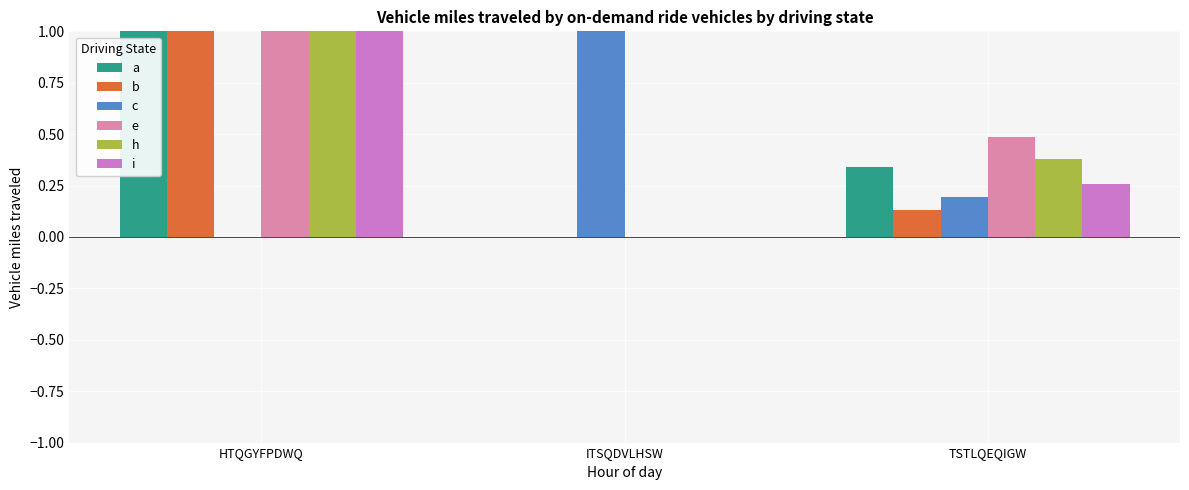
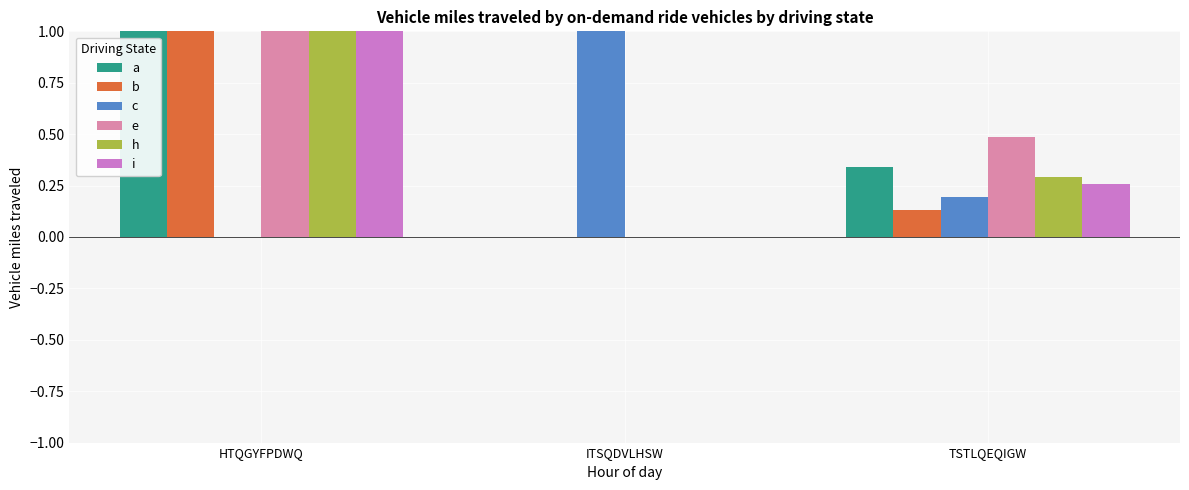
h, TSTLQEQIGW: 0.38 -> 0.29
